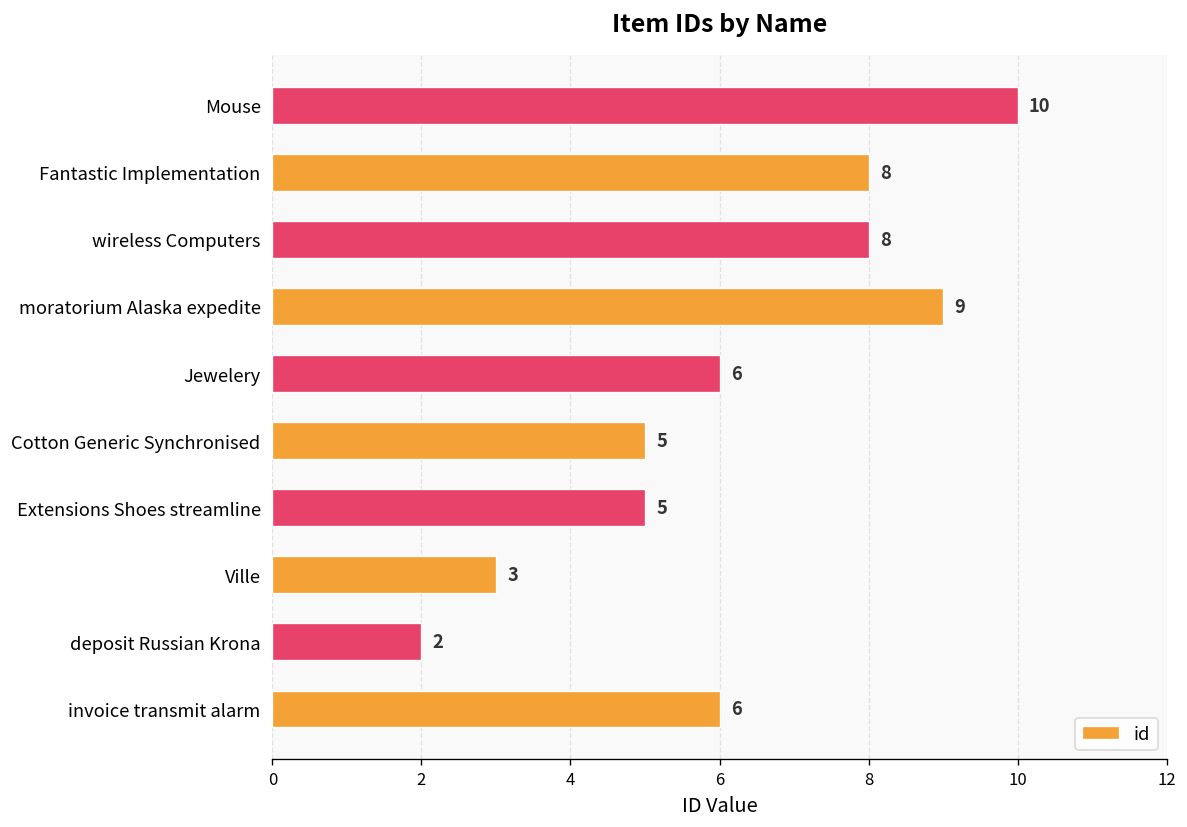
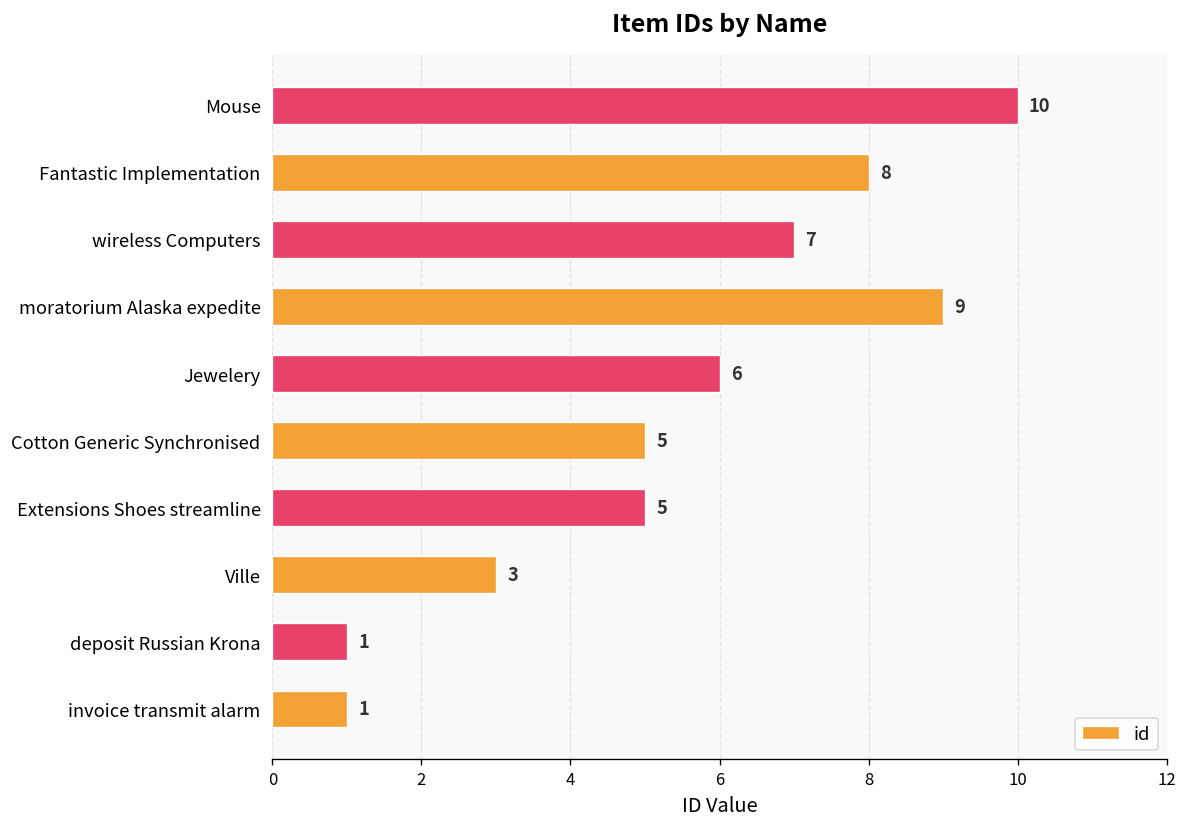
wireless Computers: 8 -> 7
deposit Russian Krona: 2 -> 1
invoice transmit alarm: 6 -> 1
